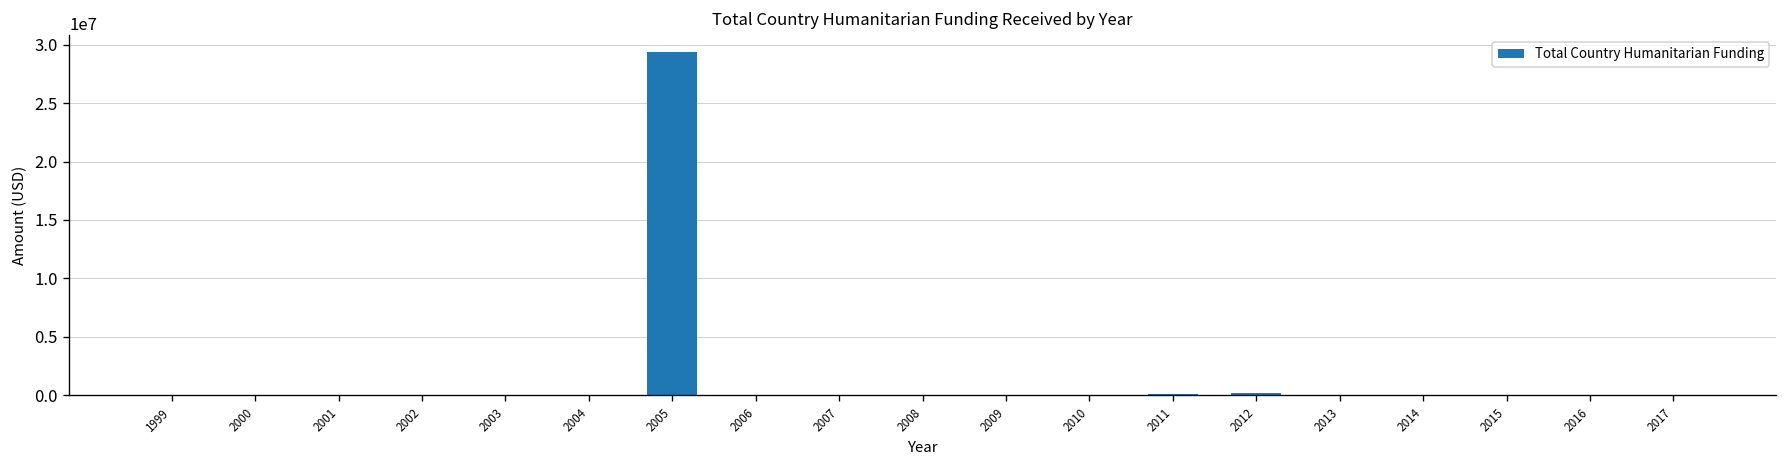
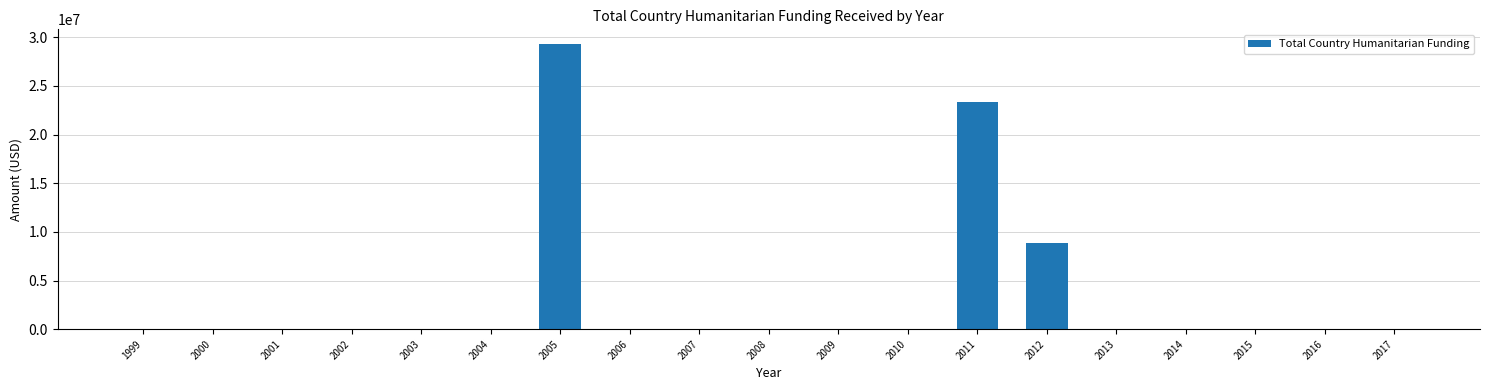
2011: 0 -> 23000000
2012: 0 -> 9000000
